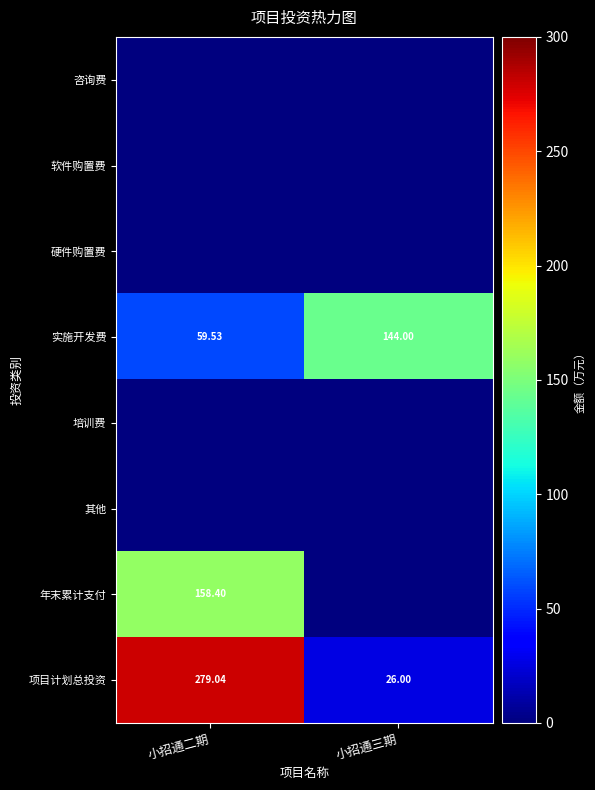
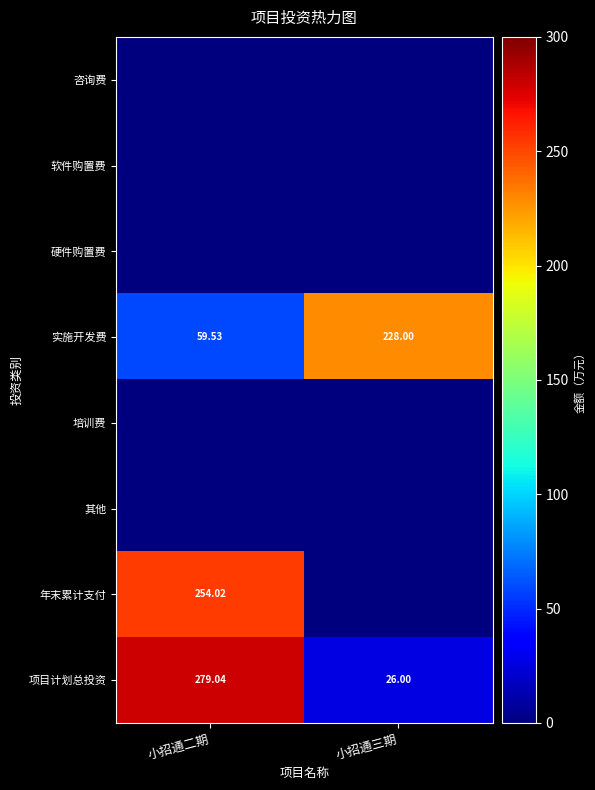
实施开发费, 小招通三期: 144.00 -> 228.00
年末累计支付, 小招通二期: 158.40 -> 254.02
